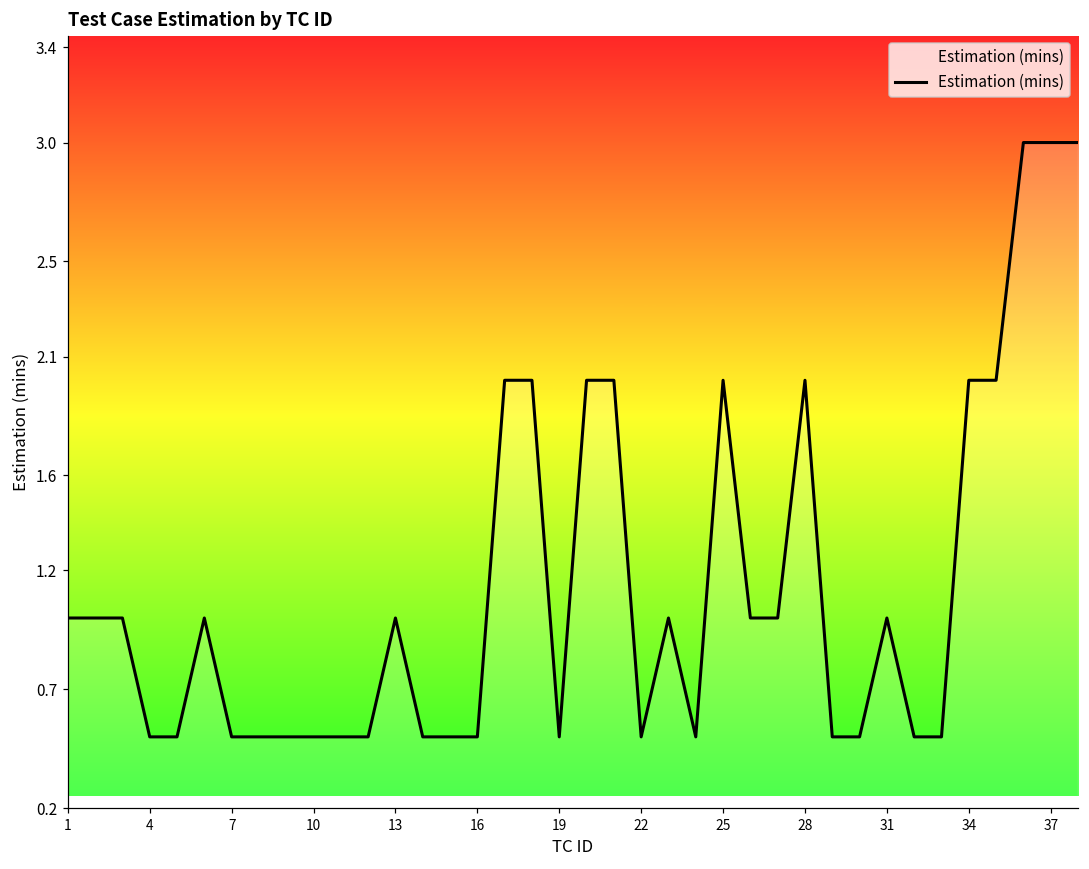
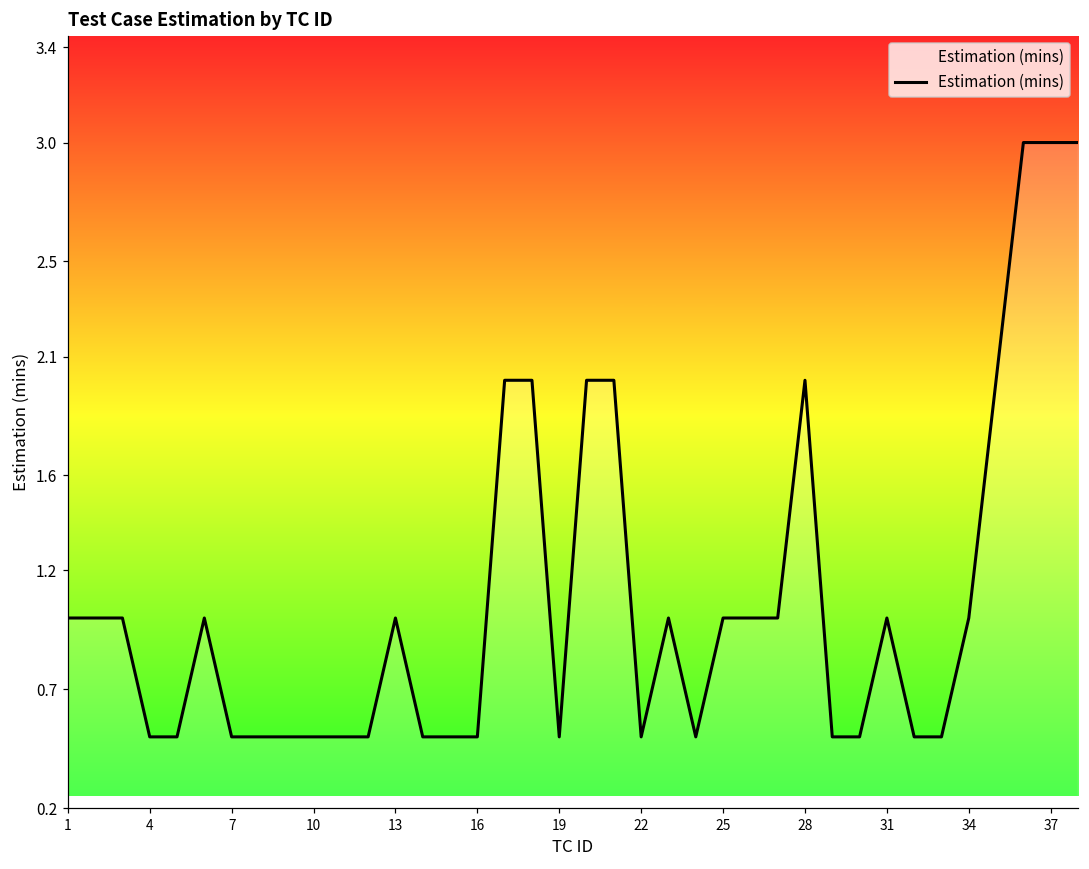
25: 2 -> 1
34: 2 -> 1
